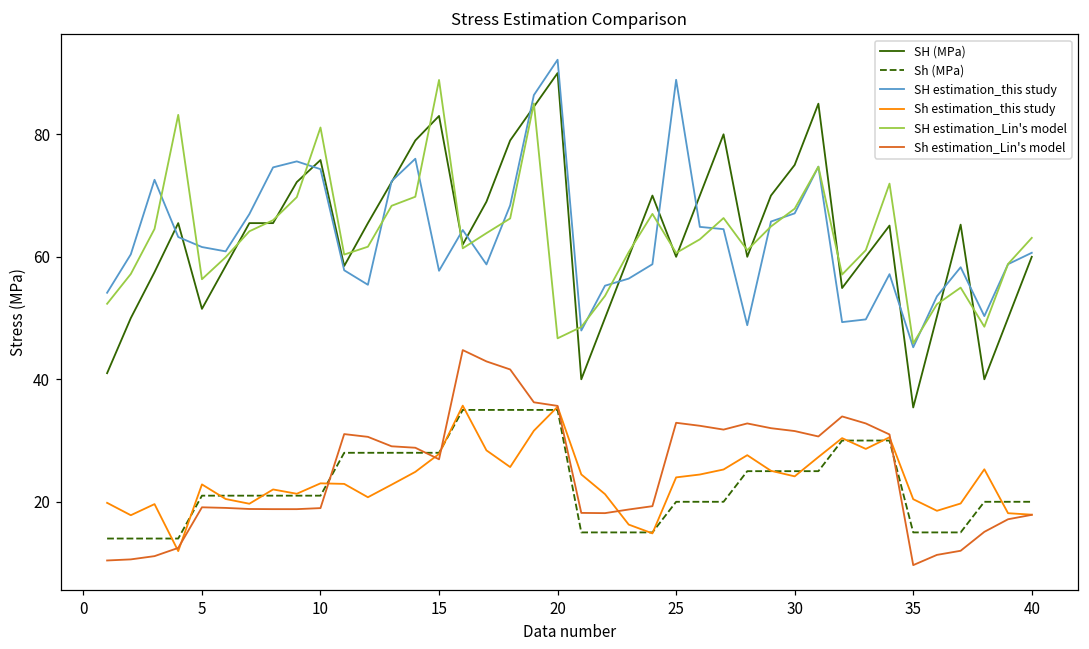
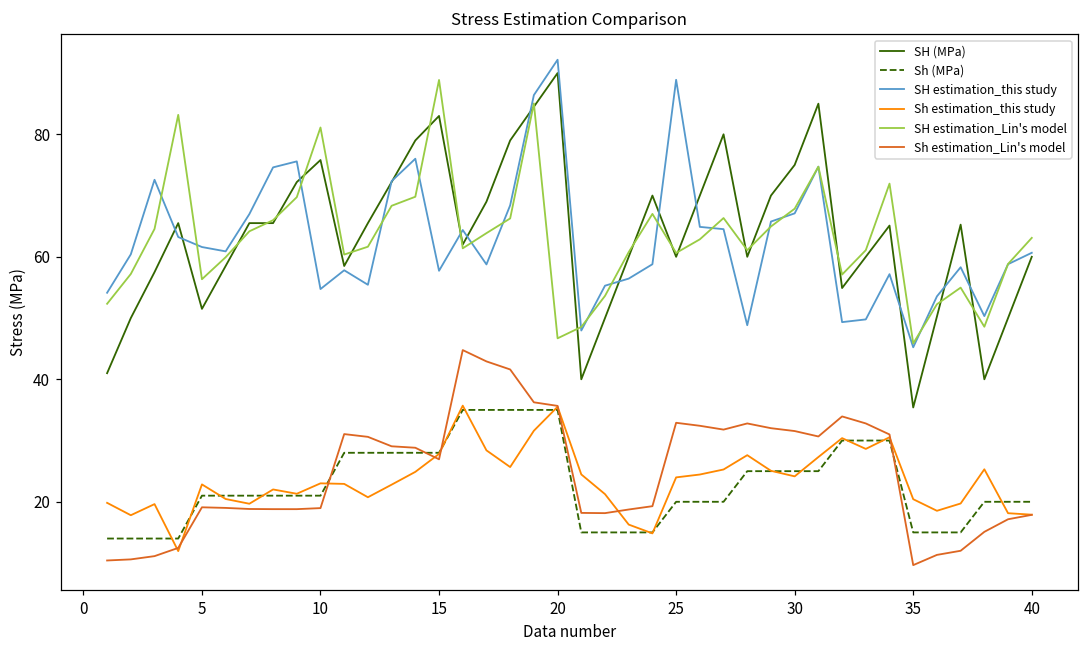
SH estimation_this study, 10: 74 -> 55
